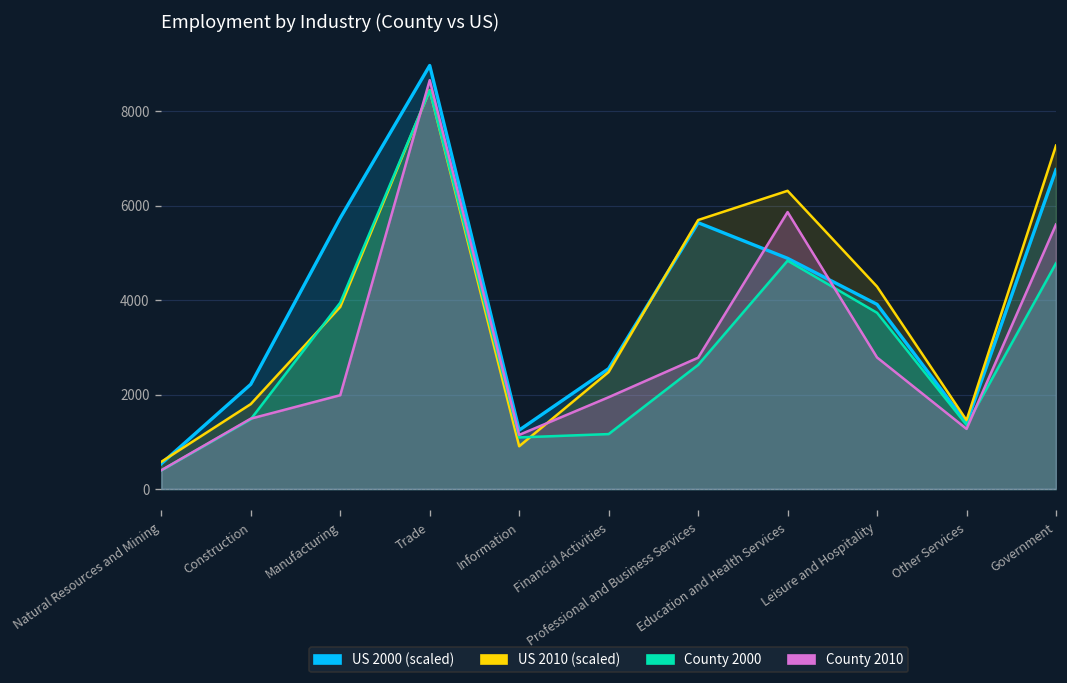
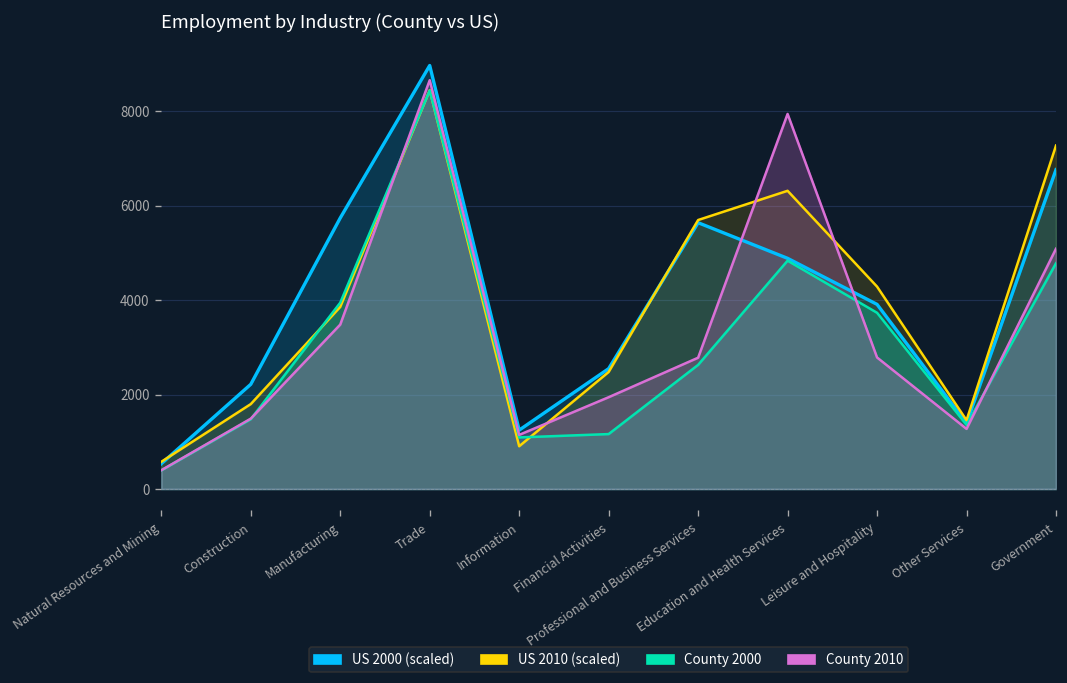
County 2010, Manufacturing: 2000 -> 3500
County 2010, Education and Health Services: 5900 -> 7900
County 2010, Government: 5600 -> 5100
